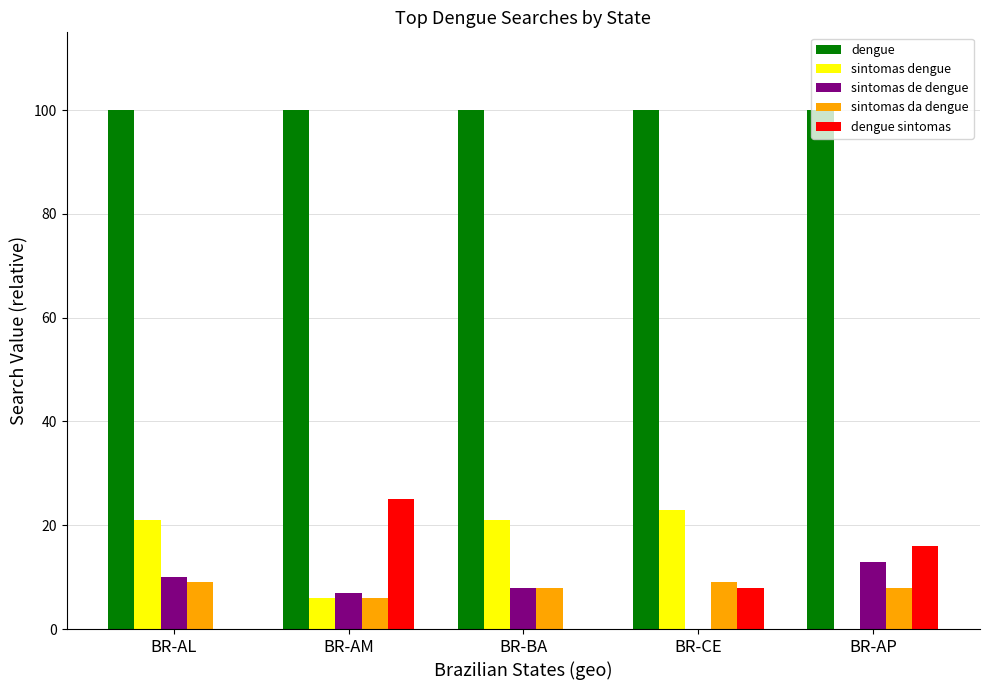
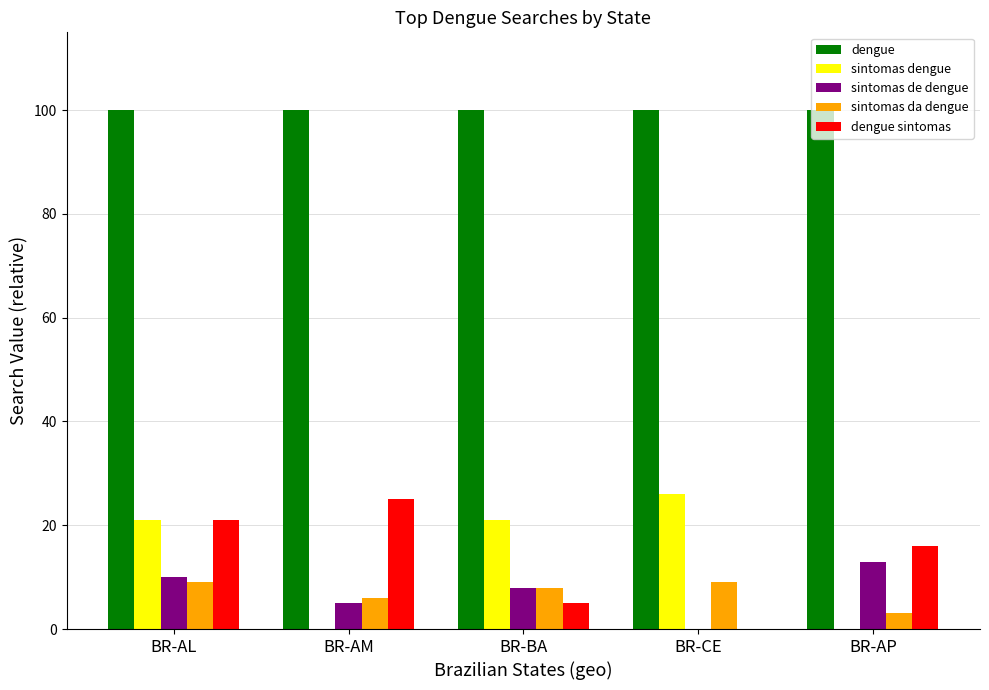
dengue sintomas, BR-AL: 0 -> 21
sintomas dengue, BR-AM: 6 -> 0
sintomas de dengue, BR-AM: 7 -> 5
dengue sintomas, BR-BA: 0 -> 5
sintomas dengue, BR-CE: 23 -> 26
dengue sintomas, BR-CE: 8 -> 0
sintomas da dengue, BR-AP: 8 -> 3
